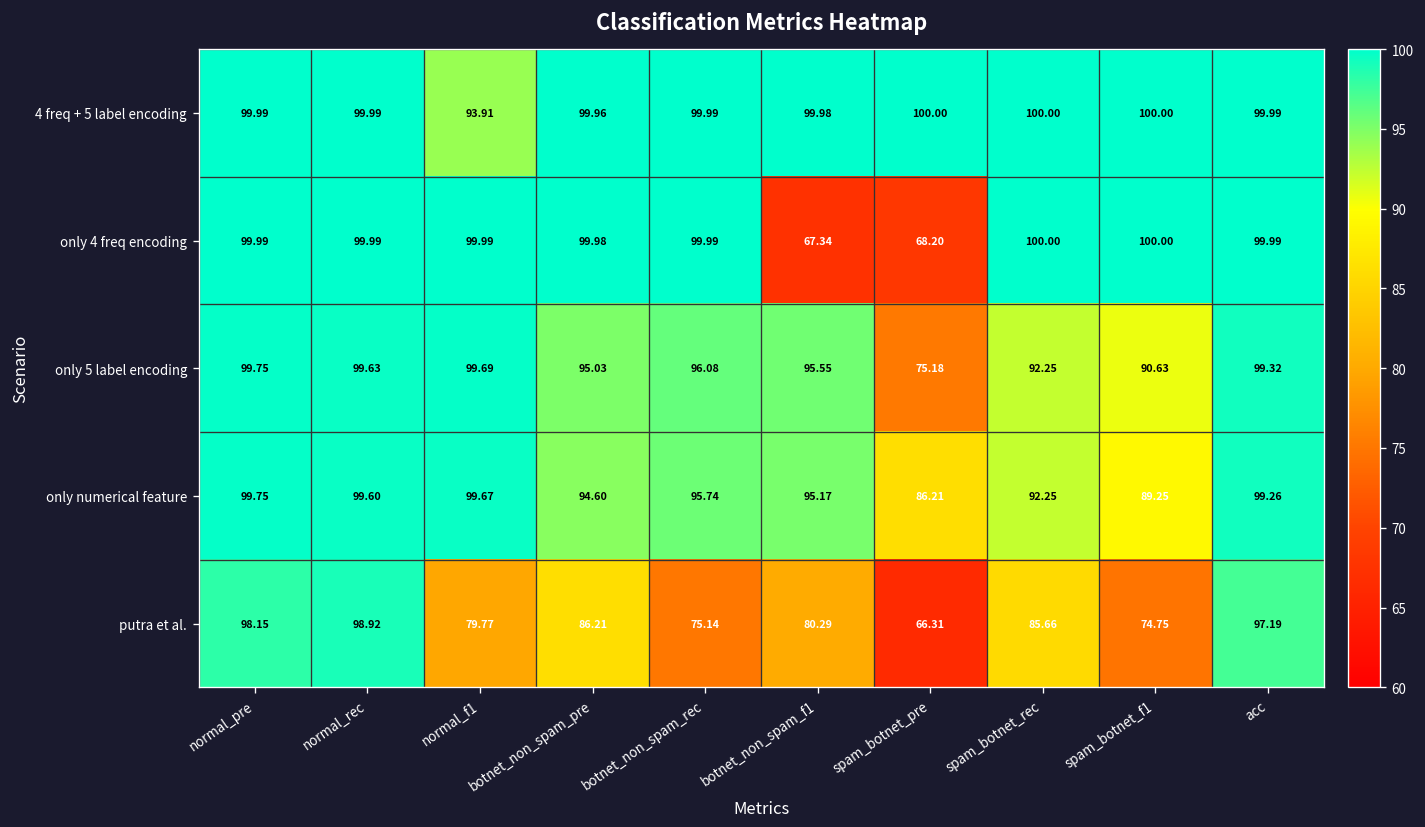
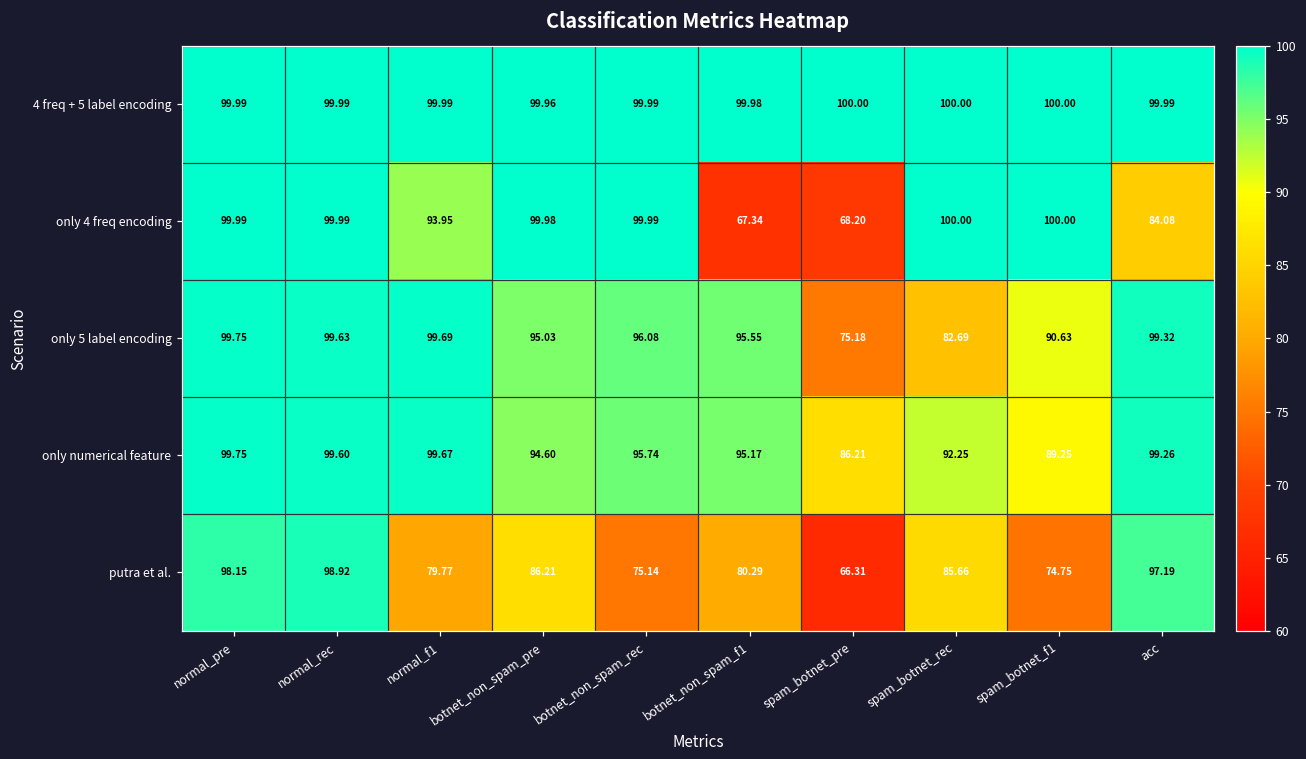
4 freq + 5 label encoding, normal_f1: 93.91 -> 99.99
only 4 freq encoding, normal_f1: 99.99 -> 93.95
only 4 freq encoding, acc: 99.99 -> 84.08
only 5 label encoding, spam_botnet_rec: 92.25 -> 82.69
